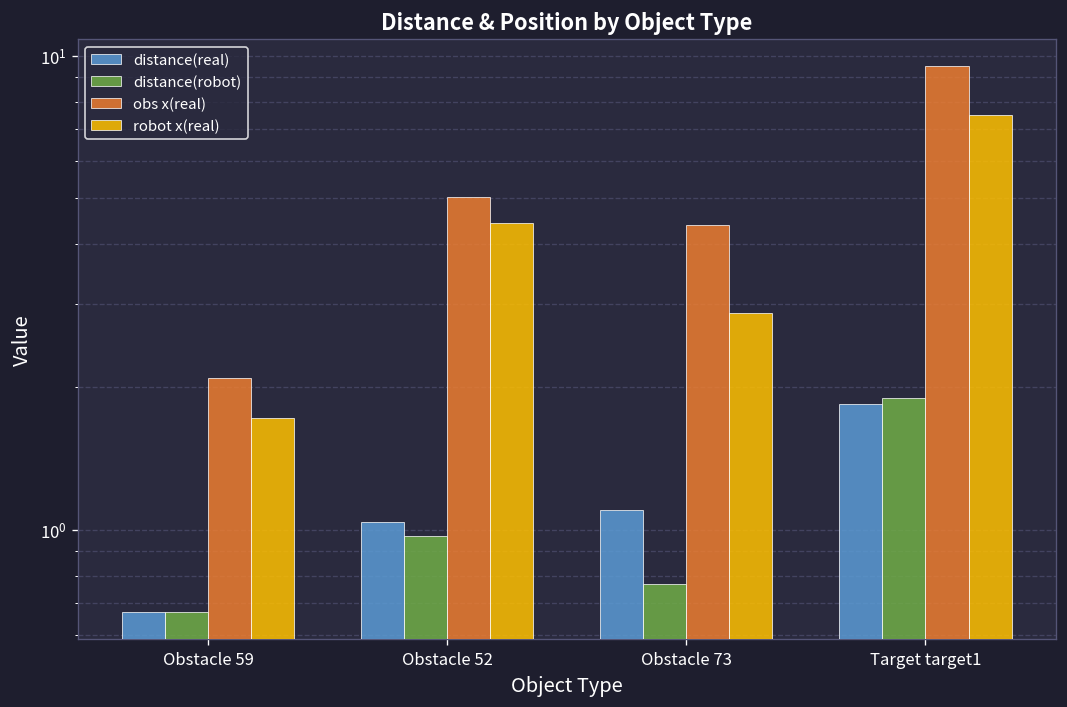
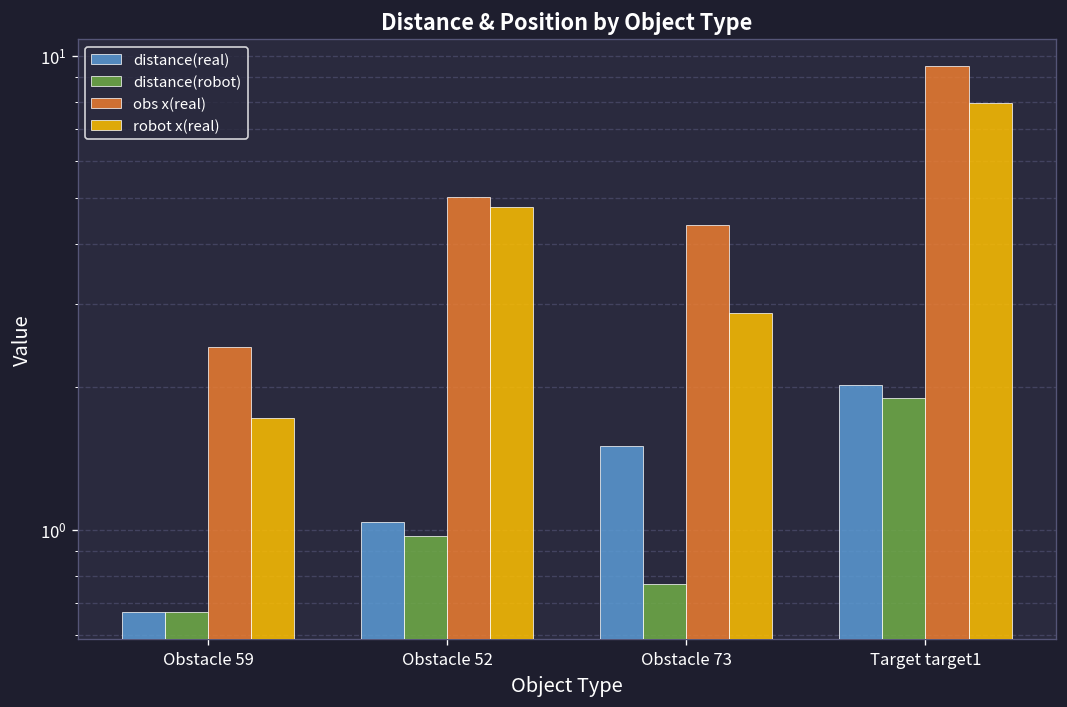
obs x(real), Obstacle 59: 2.1 -> 2.4
robot x(real), Obstacle 52: 4.4 -> 4.8
distance(real), Obstacle 73: 1.1 -> 1.5
distance(real), Target target1: 1.8 -> 2.0
robot x(real), Target target1: 7.5 -> 7.9
